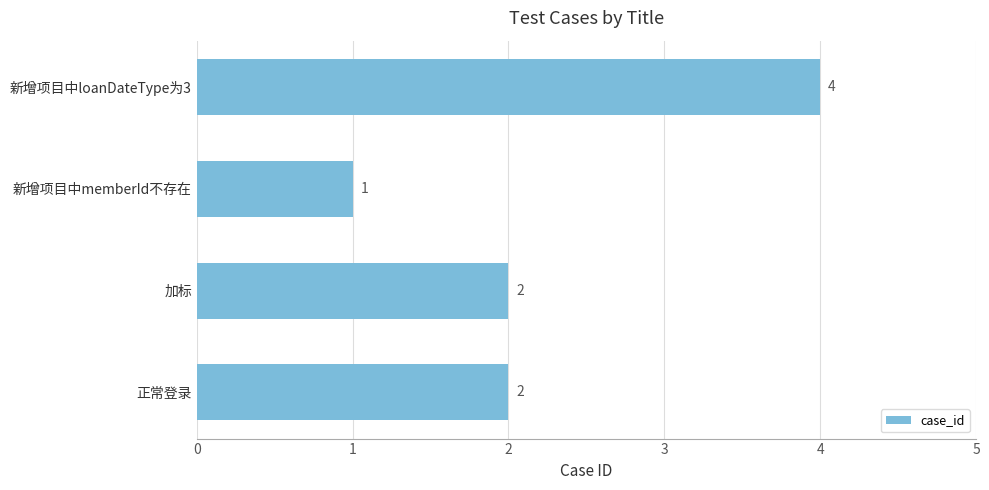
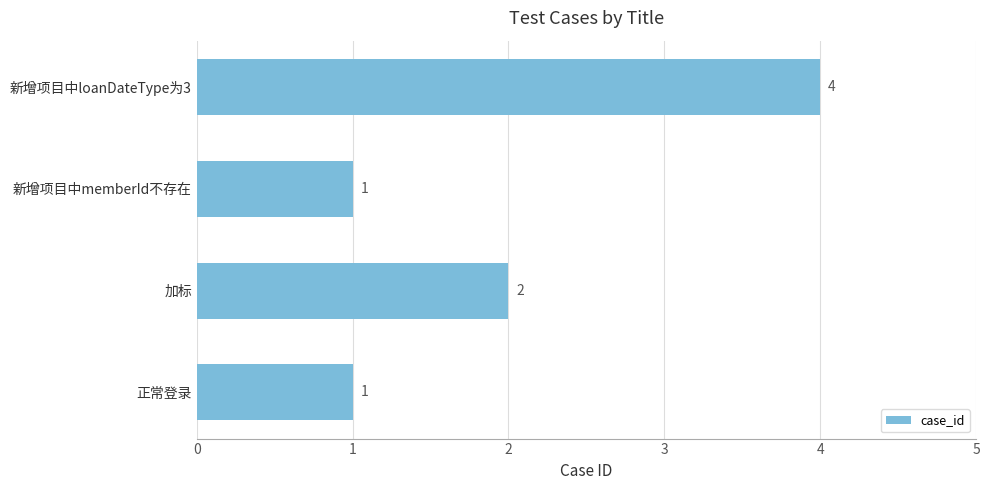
正常登录: 2 -> 1
